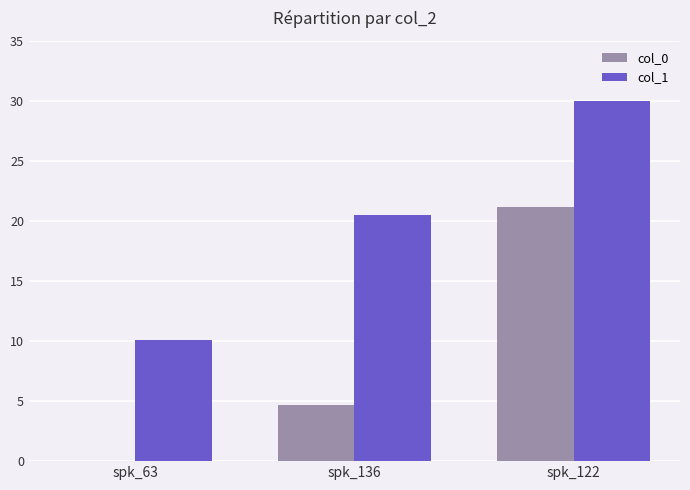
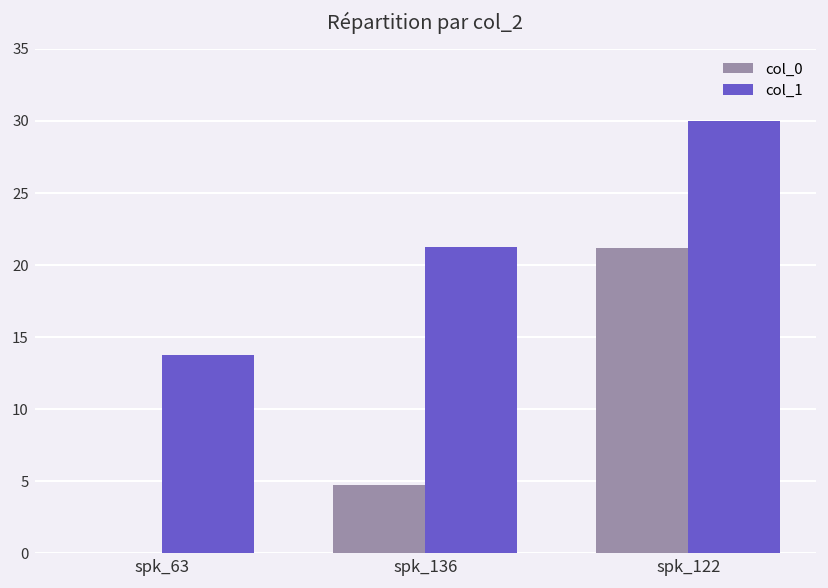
col_1, spk_63: 10.1 -> 13.8
col_1, spk_136: 20.5 -> 21.2
